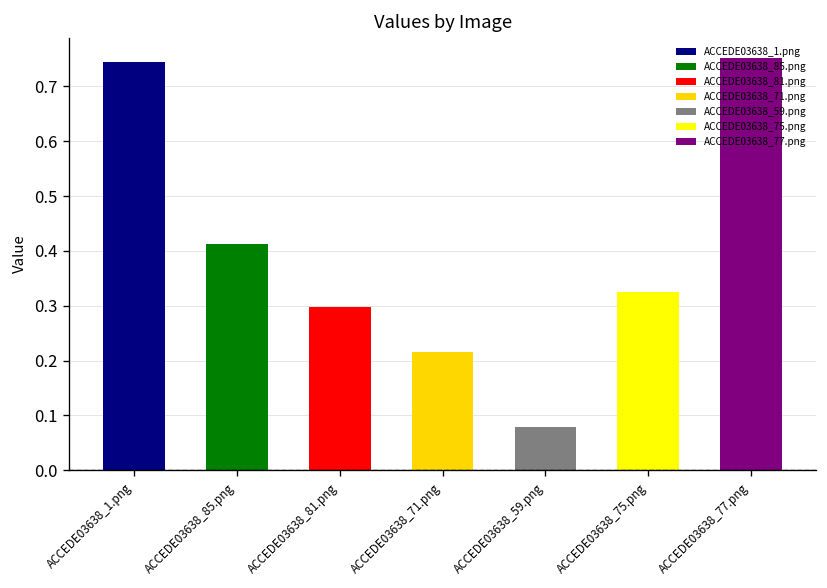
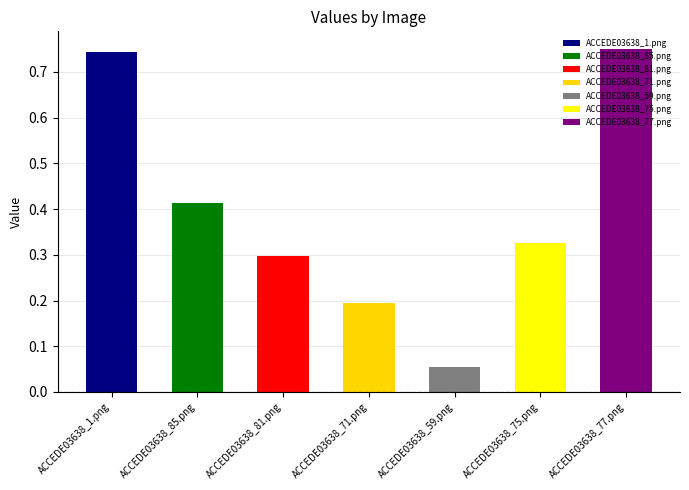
ACCEDE03638_71.png: 0.21 -> 0.20
ACCEDE03638_59.png: 0.08 -> 0.05
